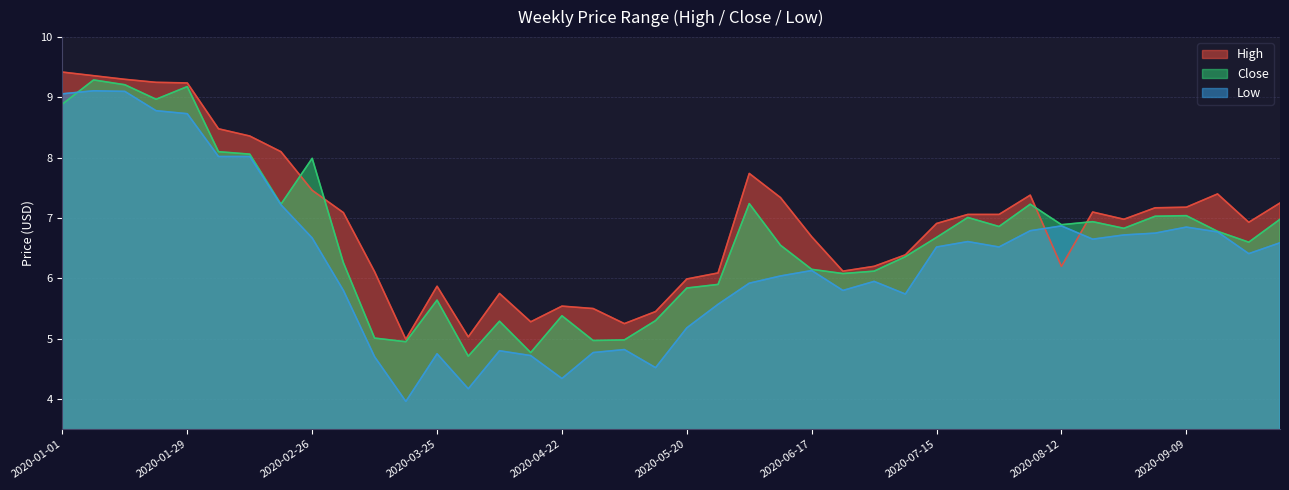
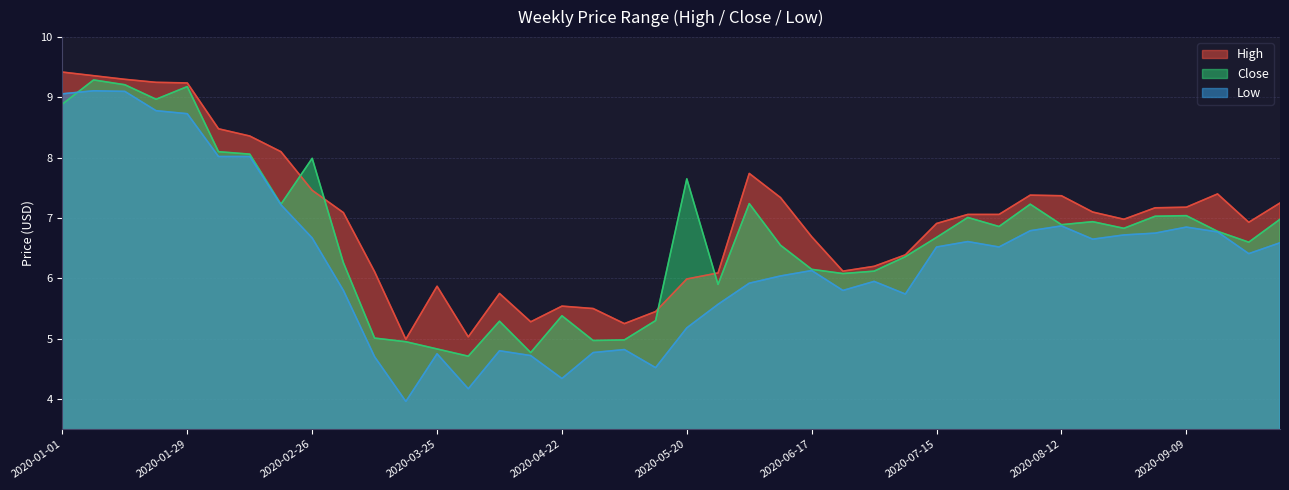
Close, 2020-03-25: 5.6 -> 4.8
Close, 2020-05-20: 5.8 -> 7.7
High, 2020-08-12: 6.2 -> 7.4
